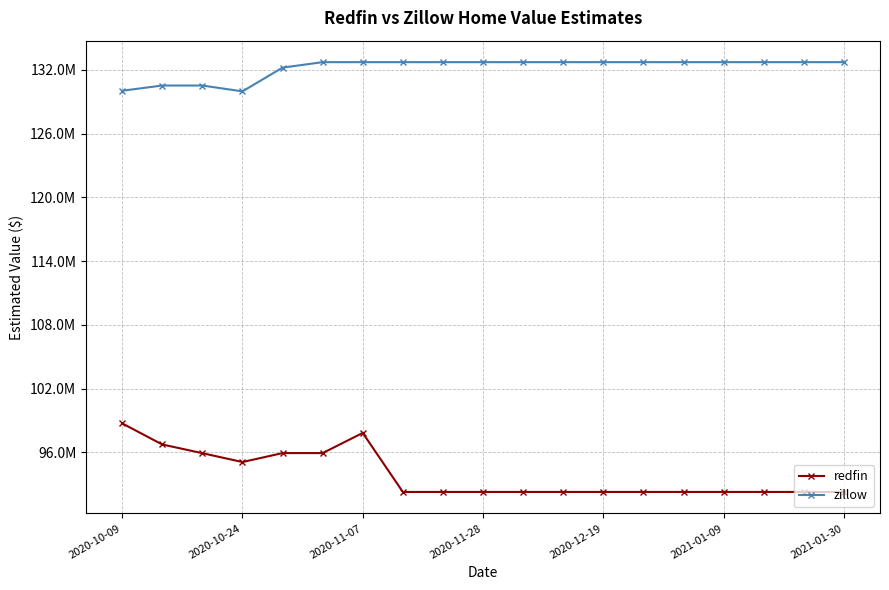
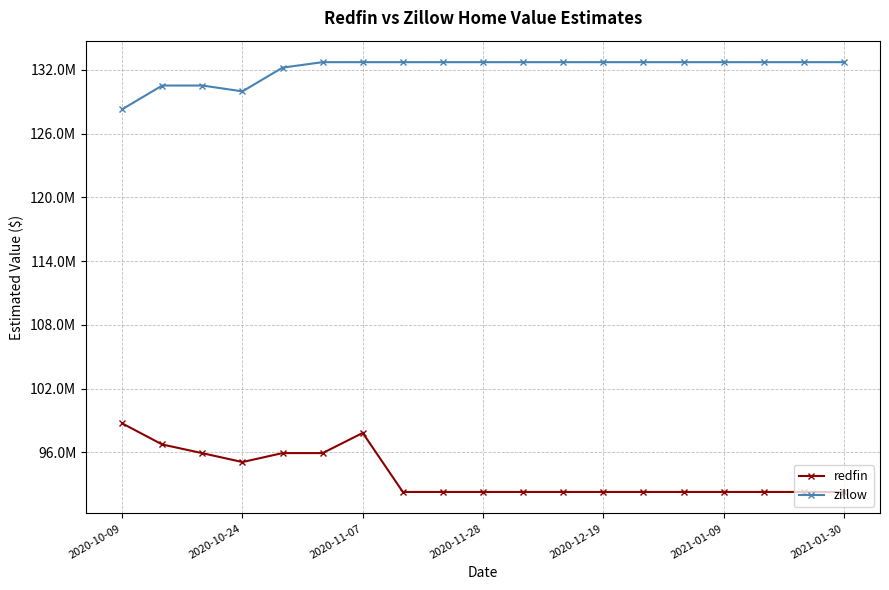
zillow, 2020-10-09: 130000000 -> 128300000
